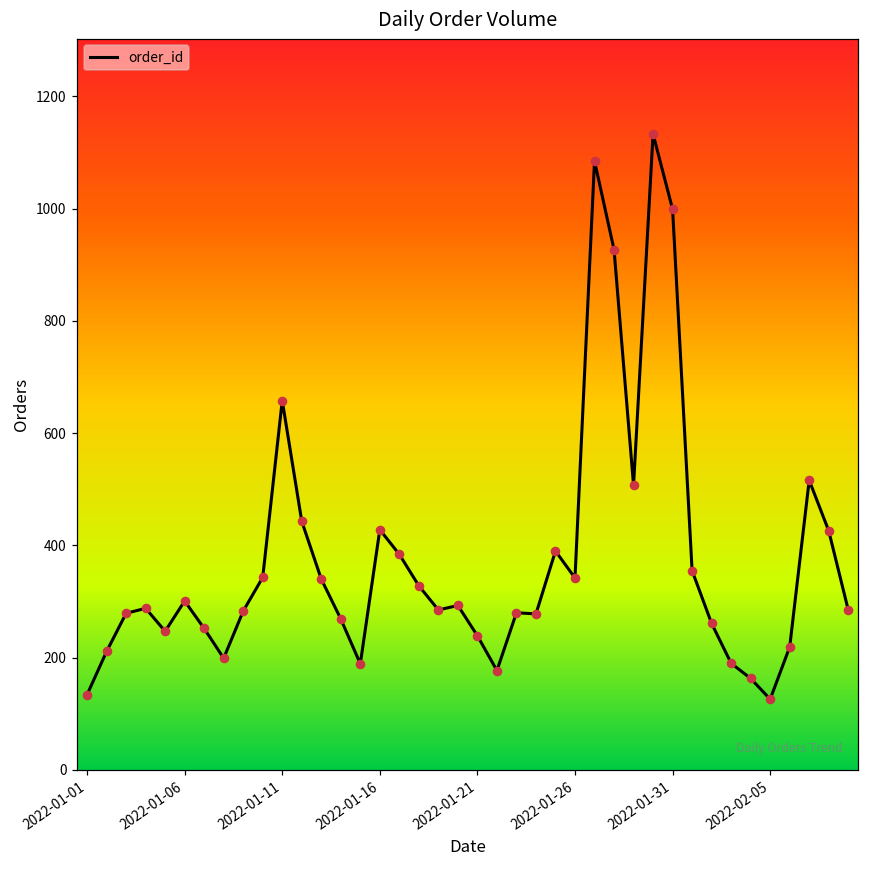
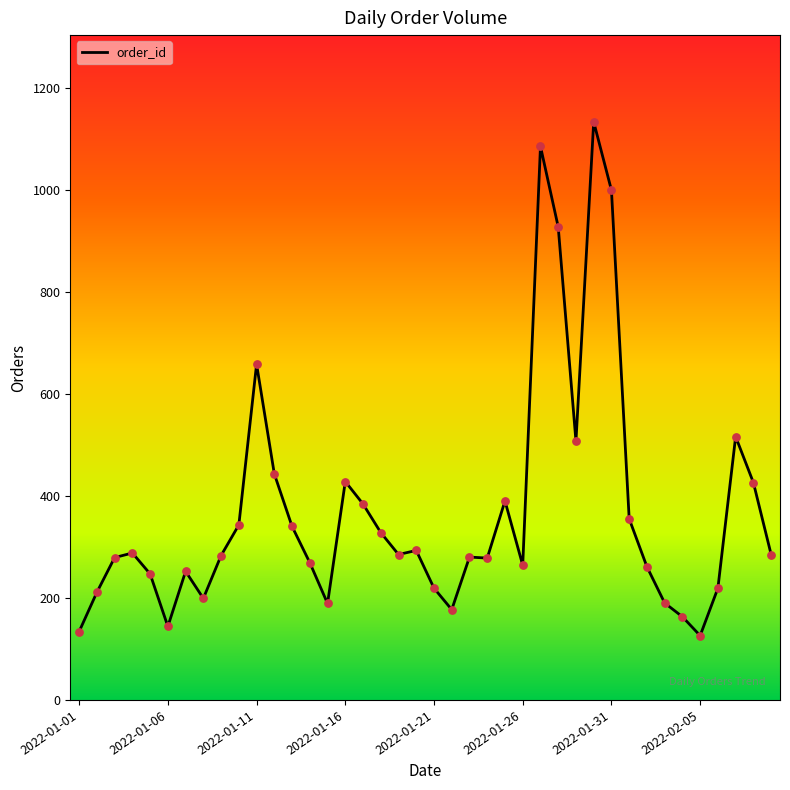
2022-01-06: 300 -> 140
2022-01-21: 240 -> 220
2022-01-26: 340 -> 260
